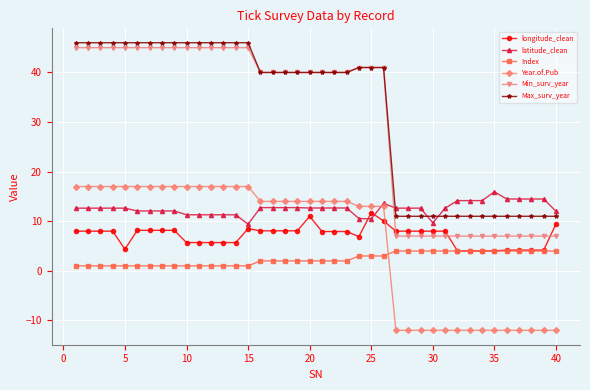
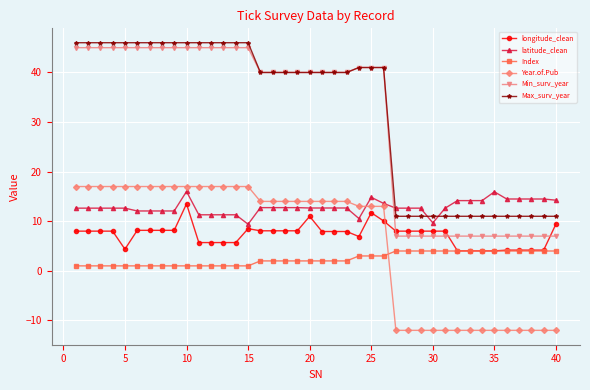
longitude_clean, 10: 6 -> 14
latitude_clean, 10: 11 -> 16
latitude_clean, 25: 10 -> 15
latitude_clean, 40: 12 -> 14
